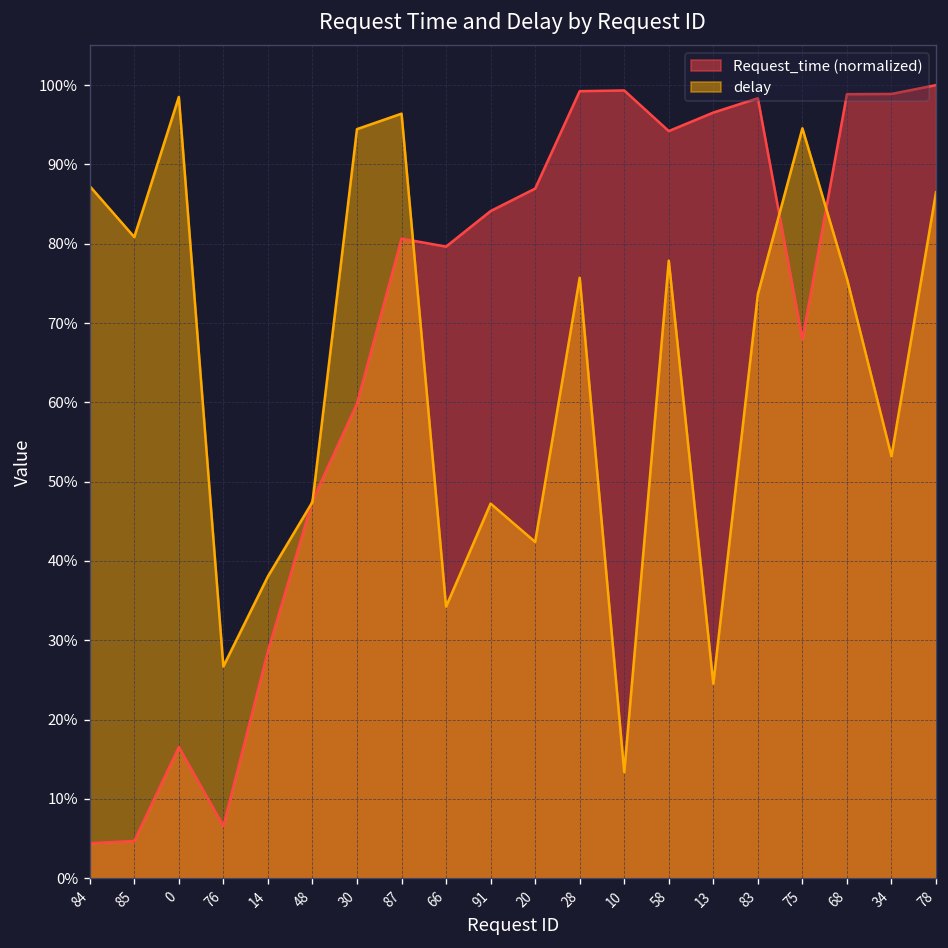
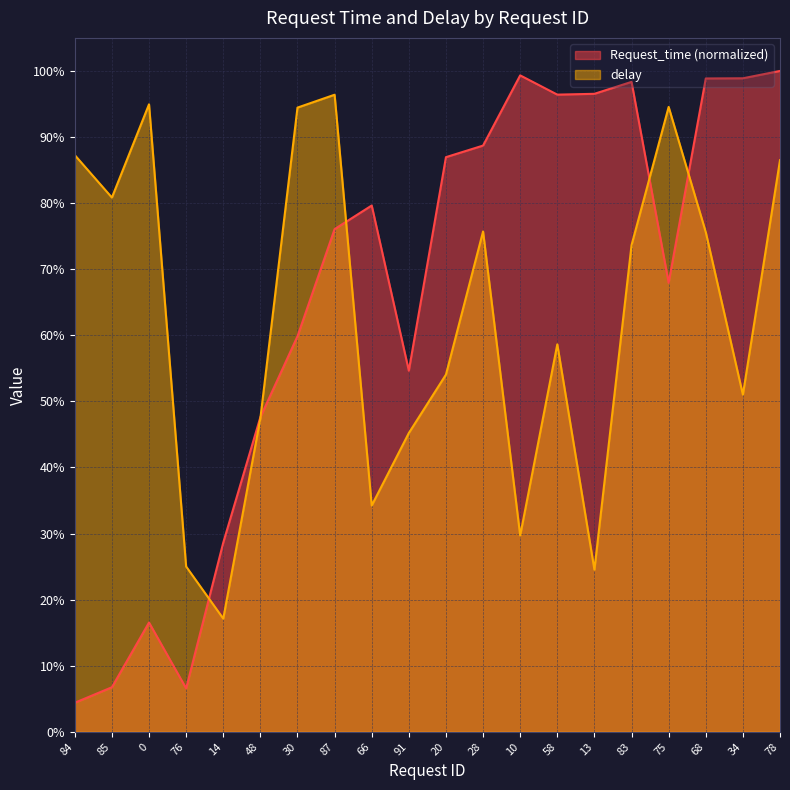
Request_time (normalized), 85: 5% -> 7%
delay, 0: 99% -> 95%
delay, 76: 27% -> 25%
delay, 14: 38% -> 17%
Request_time (normalized), 87: 81% -> 76%
Request_time (normalized), 91: 84% -> 55%
delay, 91: 47% -> 45%
delay, 20: 42% -> 54%
Request_time (normalized), 28: 99% -> 89%
delay, 10: 13% -> 30%
Request_time (normalized), 58: 94% -> 96%
delay, 58: 78% -> 59%
delay, 34: 53% -> 51%
